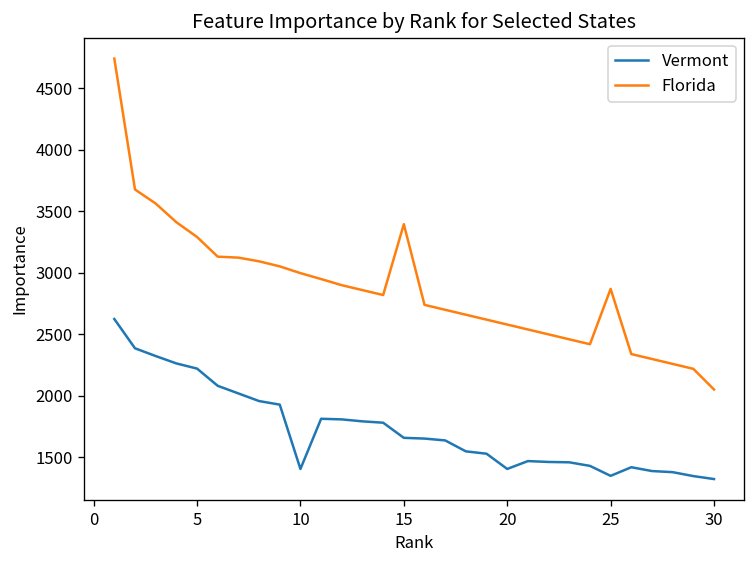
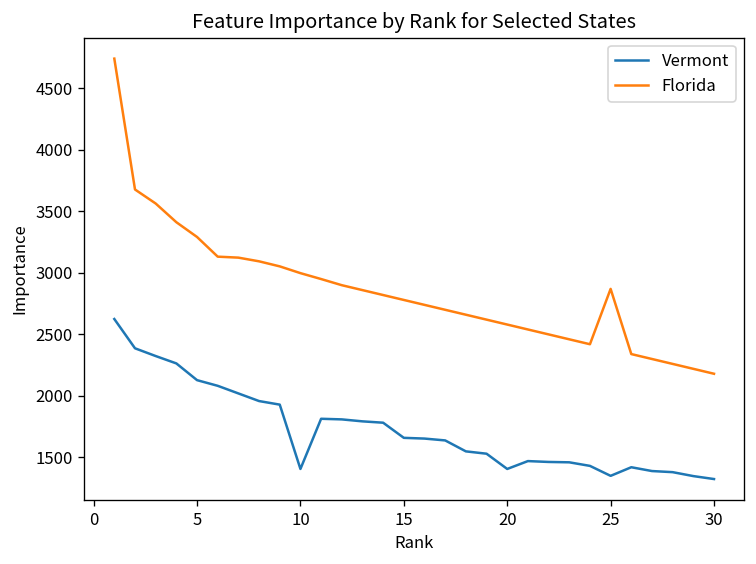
Vermont, 5: 2220 -> 2130
Florida, 15: 3400 -> 2780
Florida, 30: 2050 -> 2180
